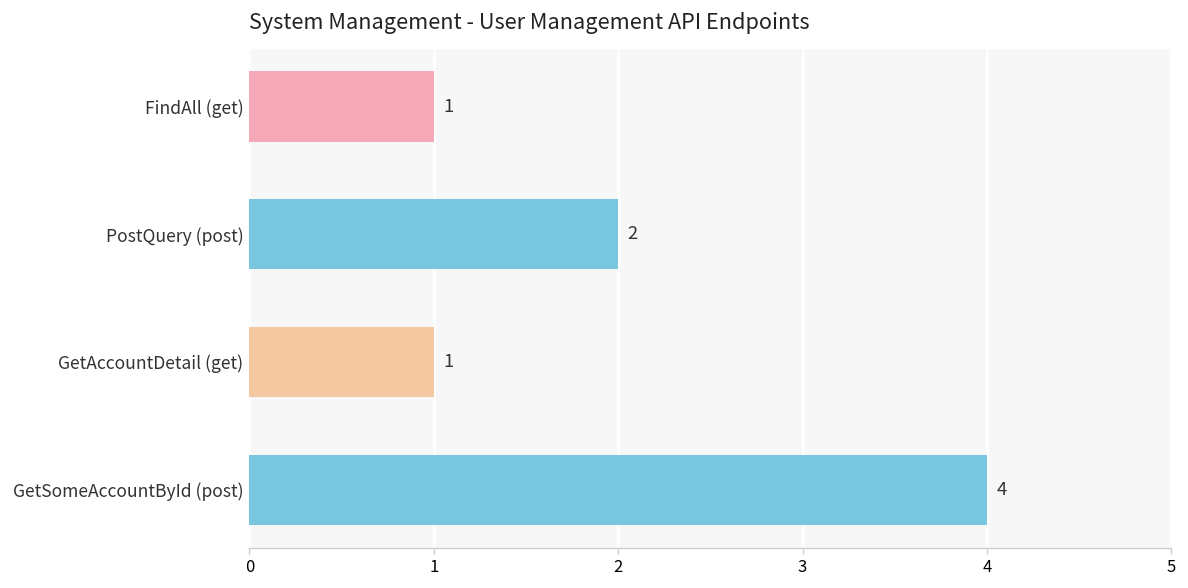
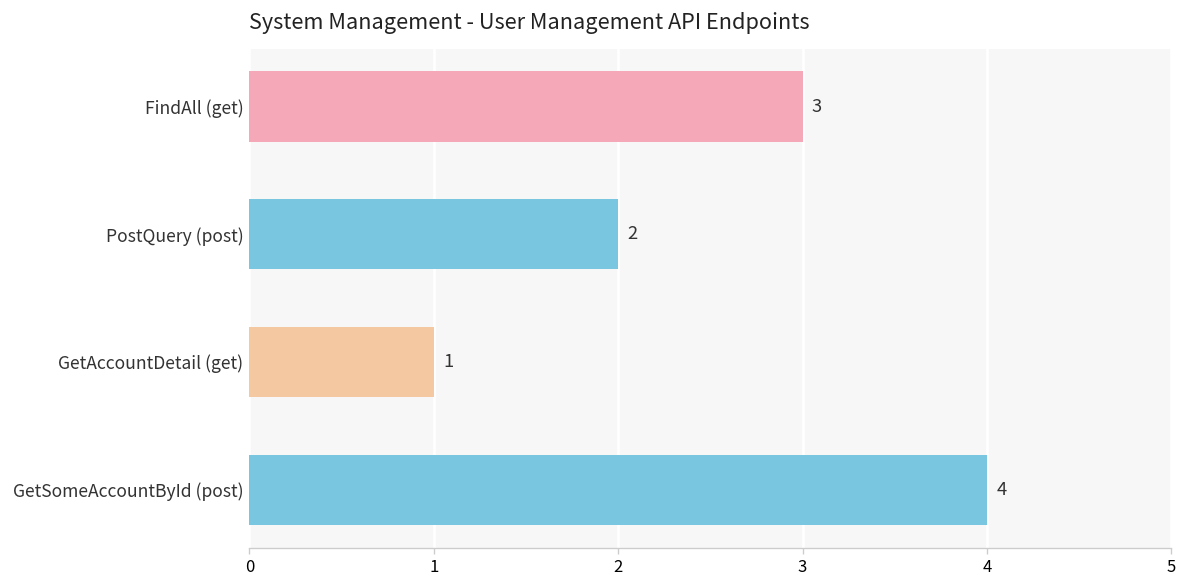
FindAll (get): 1 -> 3
